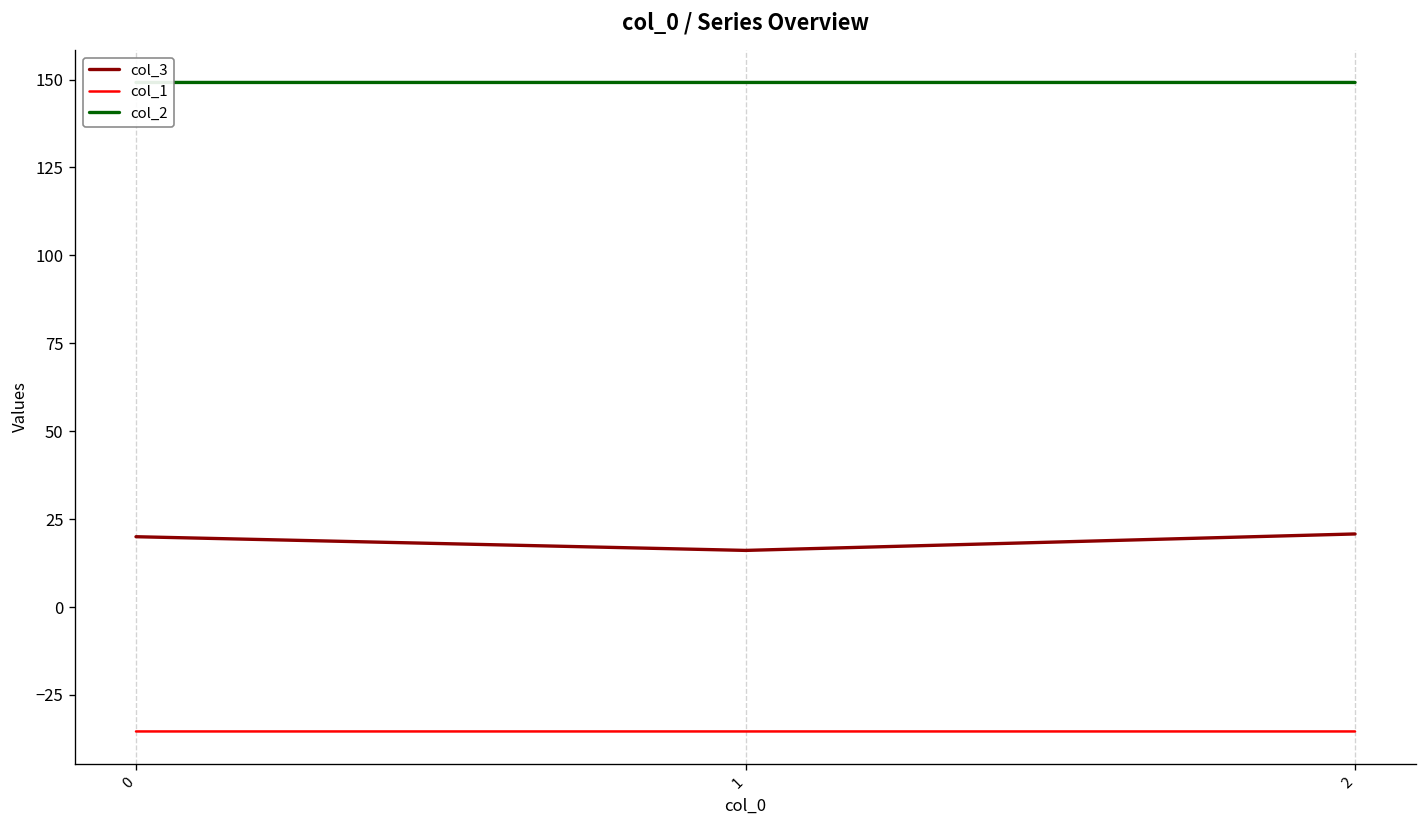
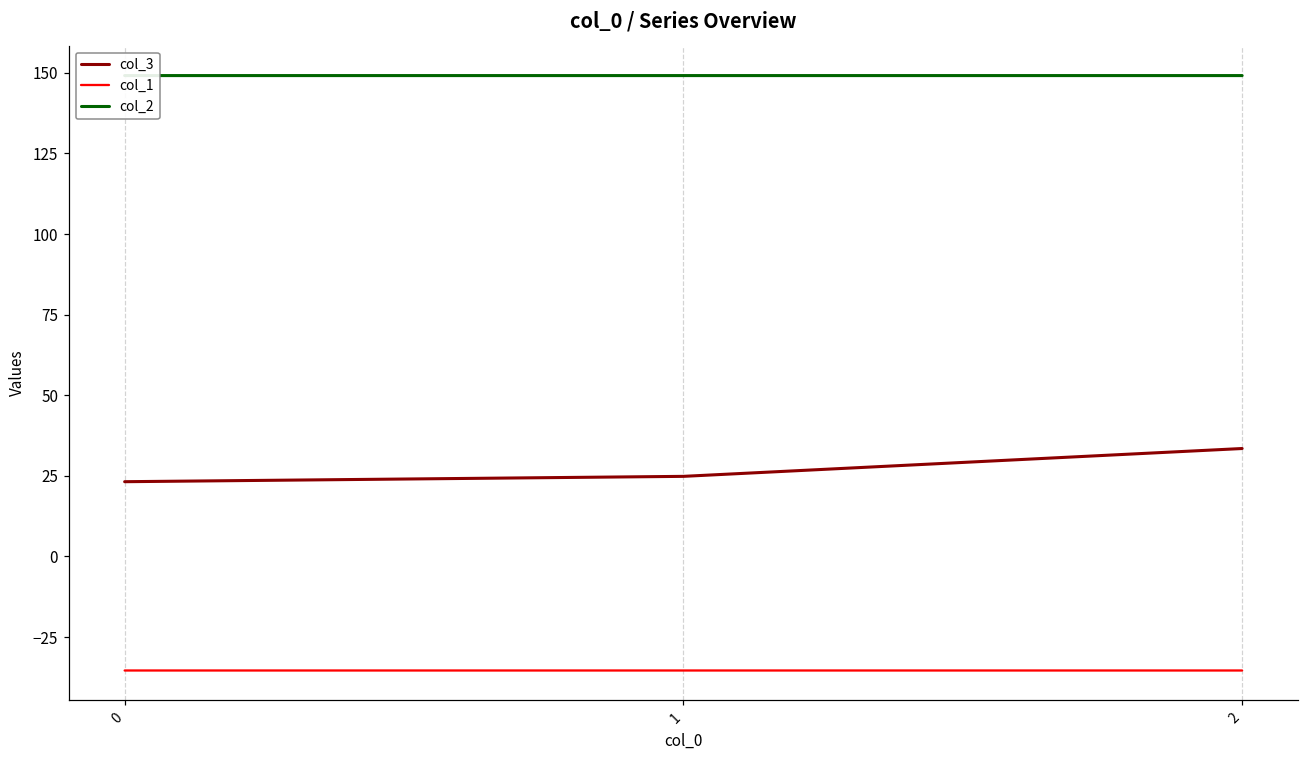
col_3, 0: 20 -> 23
col_3, 1: 16 -> 25
col_3, 2: 21 -> 33
